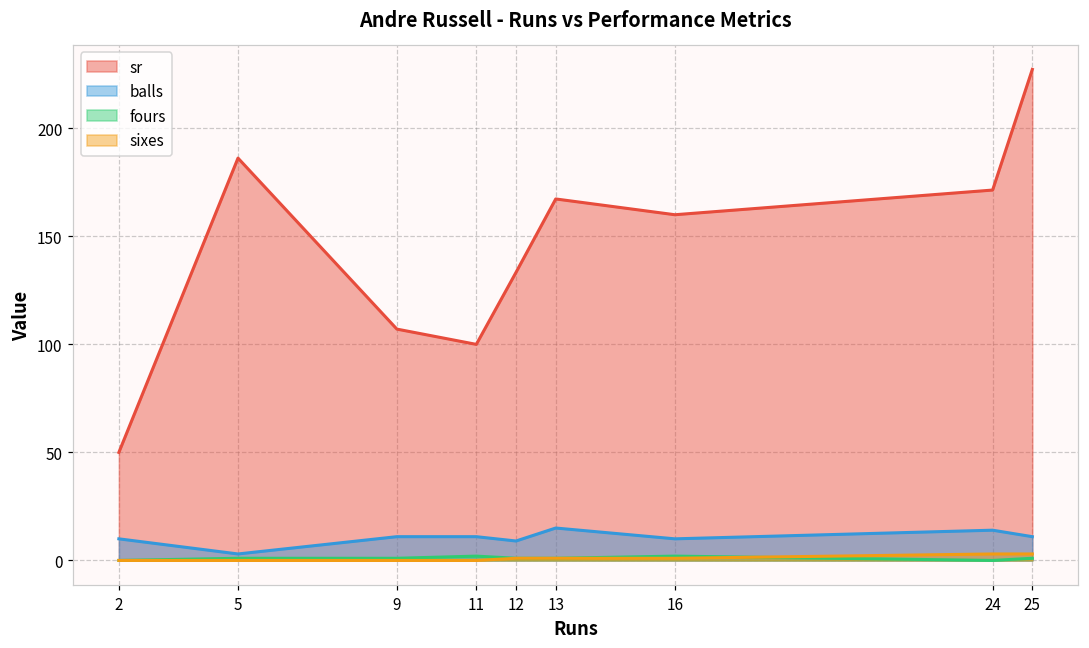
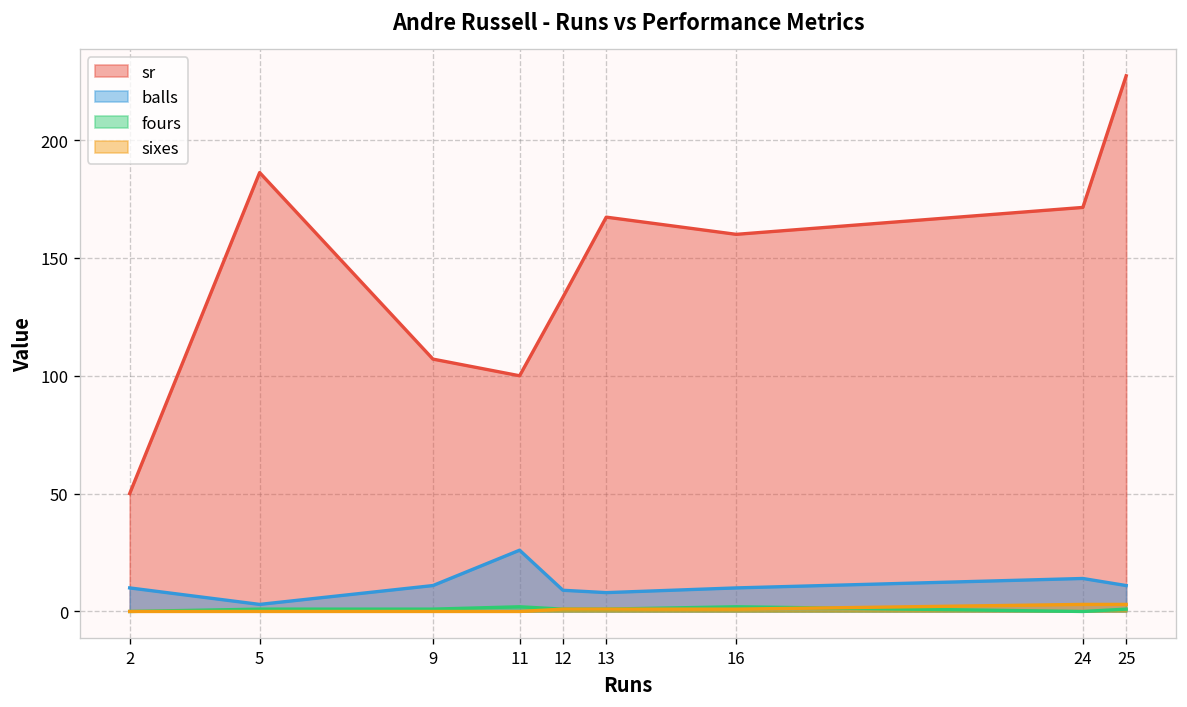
balls, 11: 11 -> 26
balls, 13: 15 -> 8
